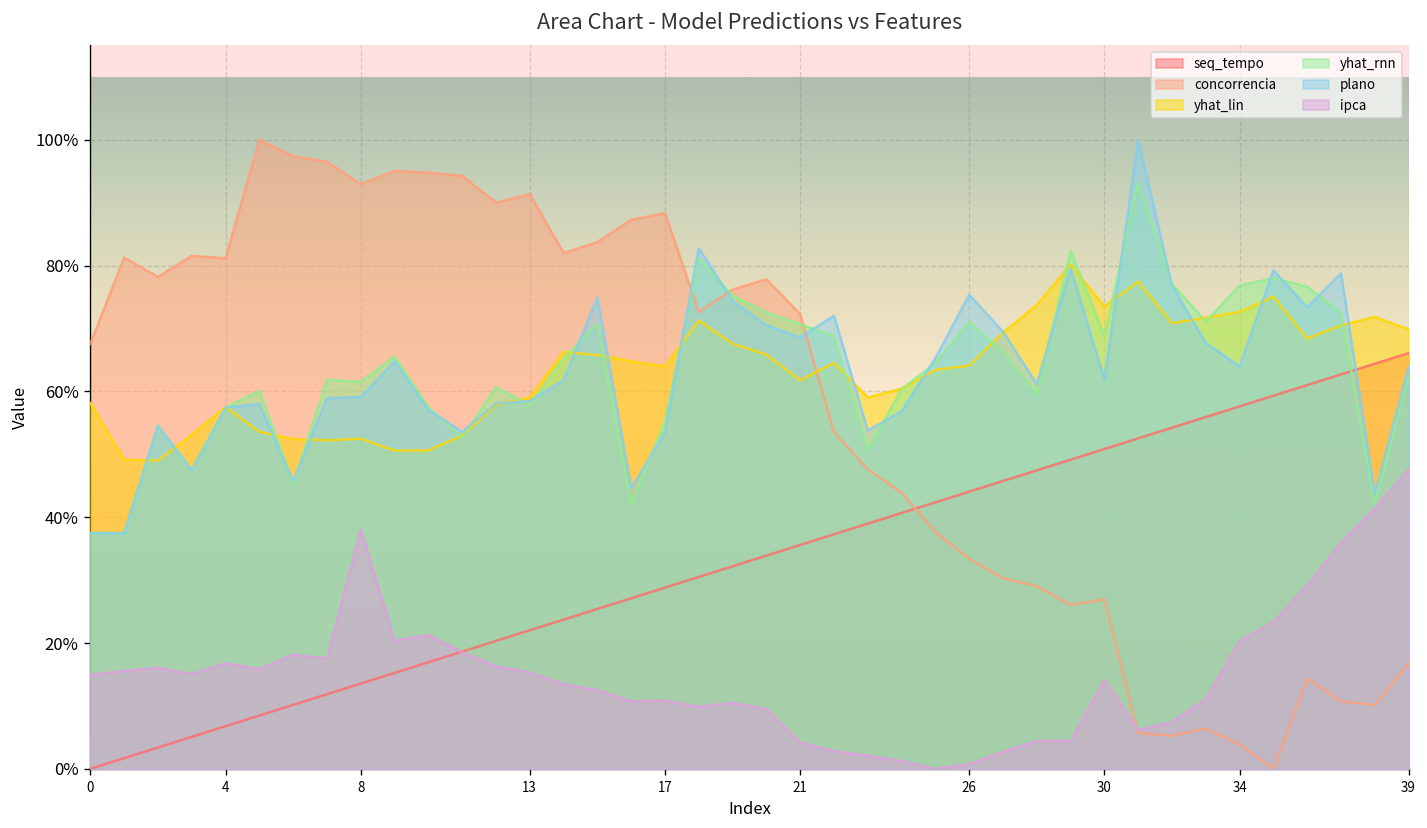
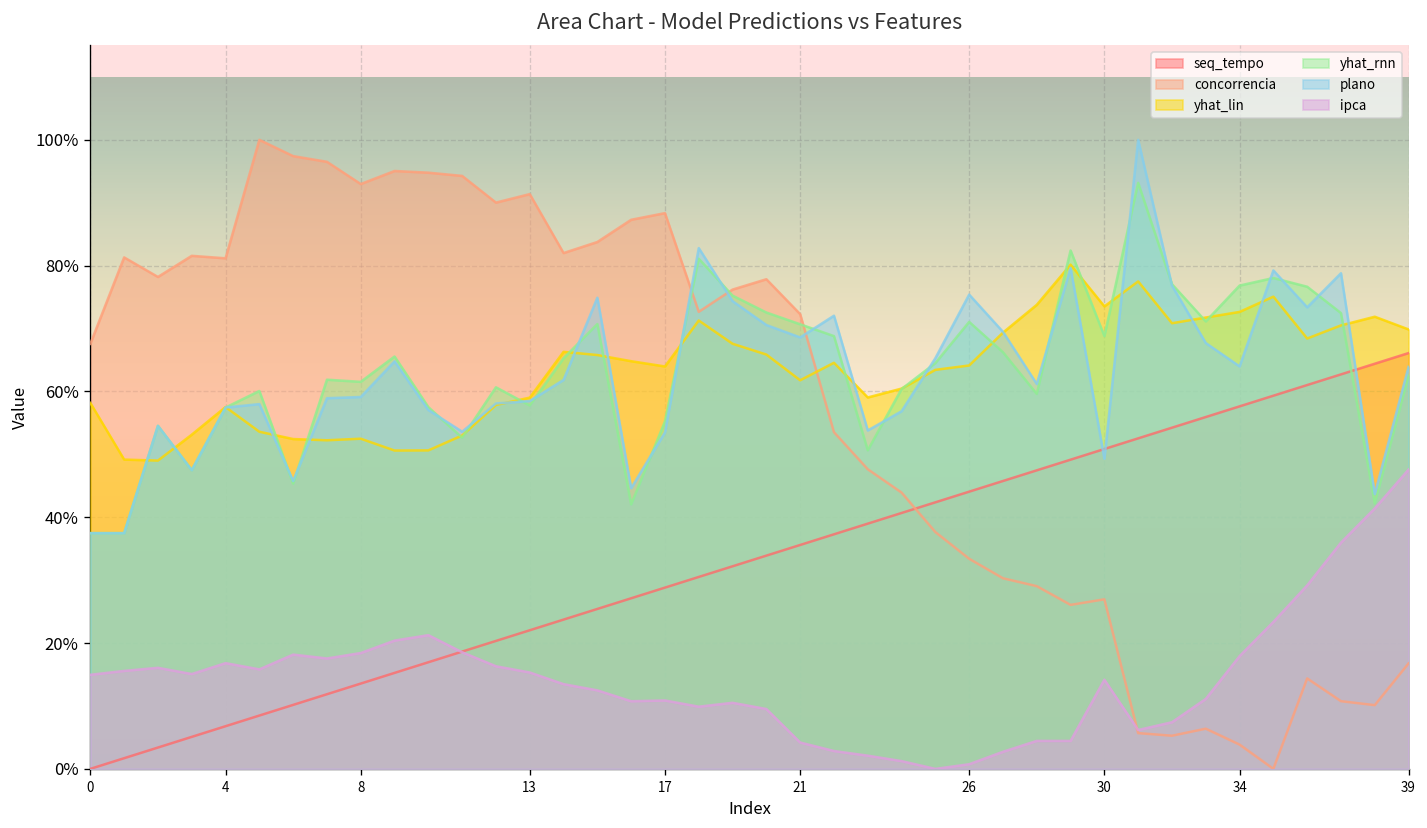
ipca, 8: 38% -> 18%
plano, 30: 62% -> 49%
ipca, 34: 20% -> 18%
